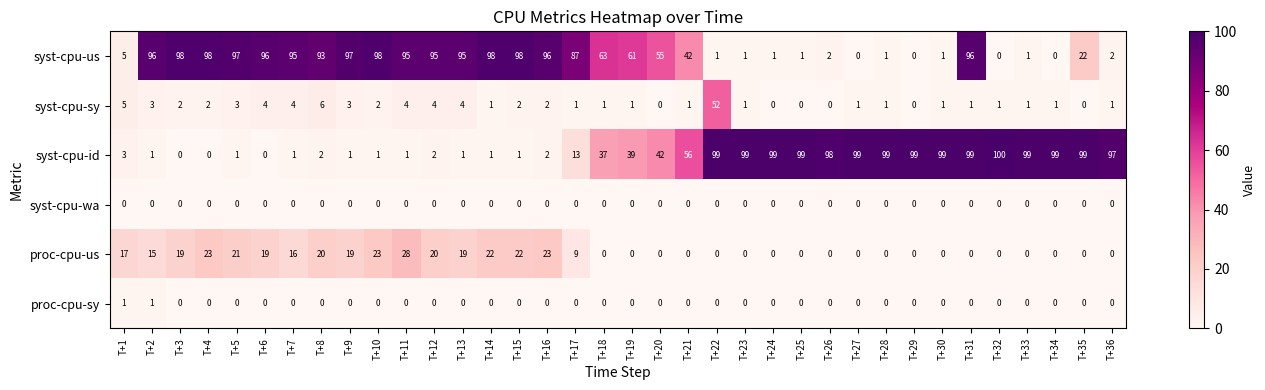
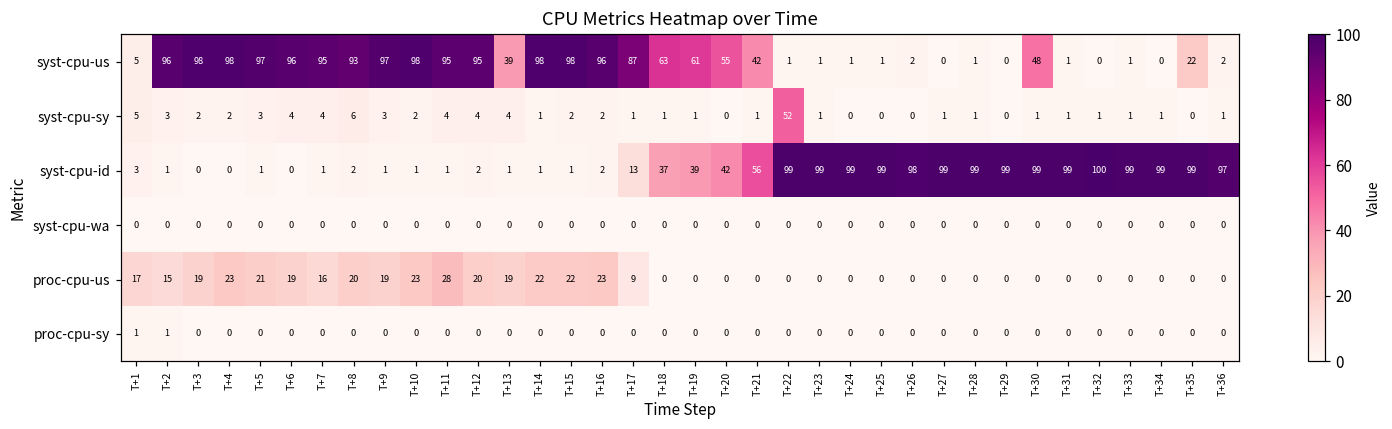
syst-cpu-us, T+13: 95 -> 39
syst-cpu-us, T+30: 1 -> 48
syst-cpu-us, T+31: 96 -> 1
